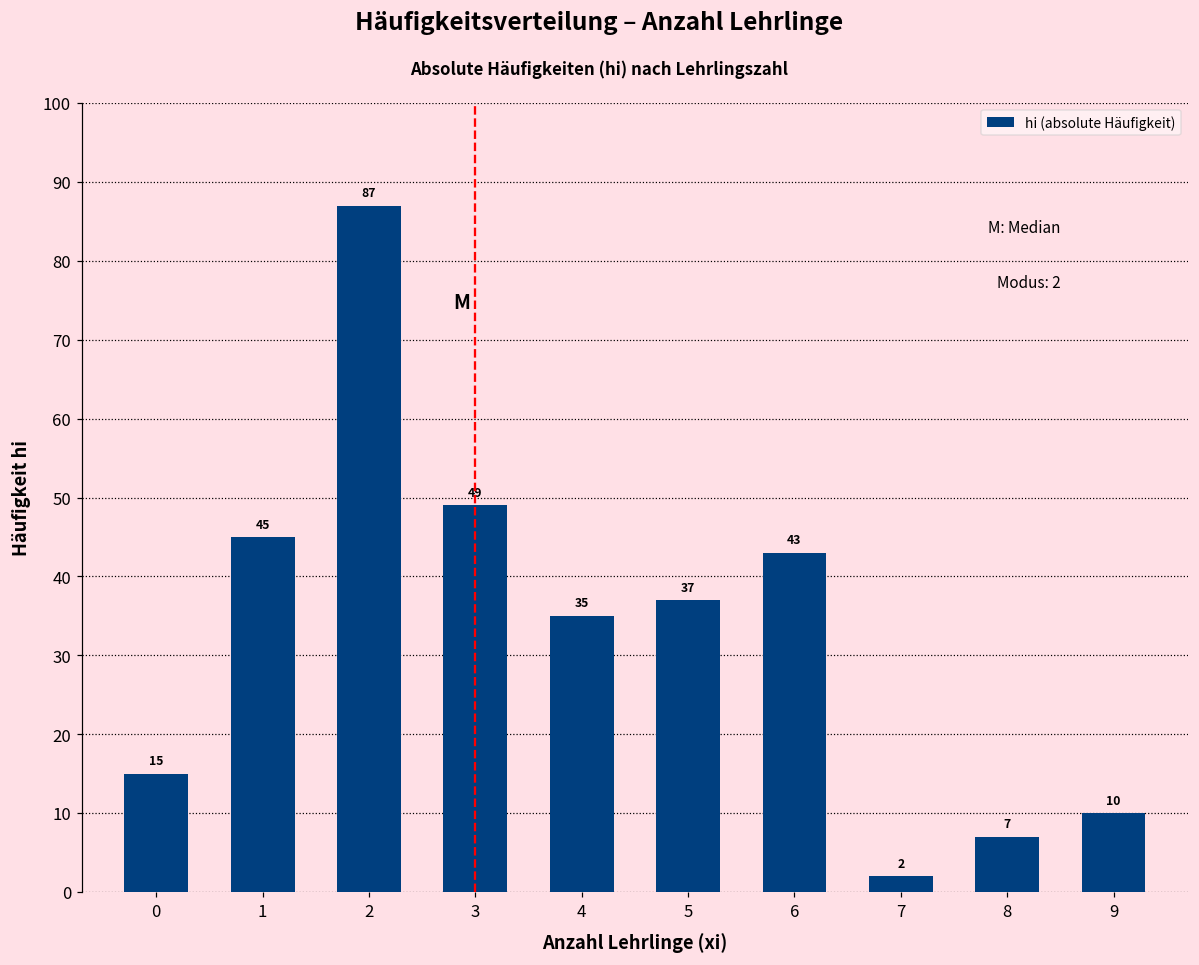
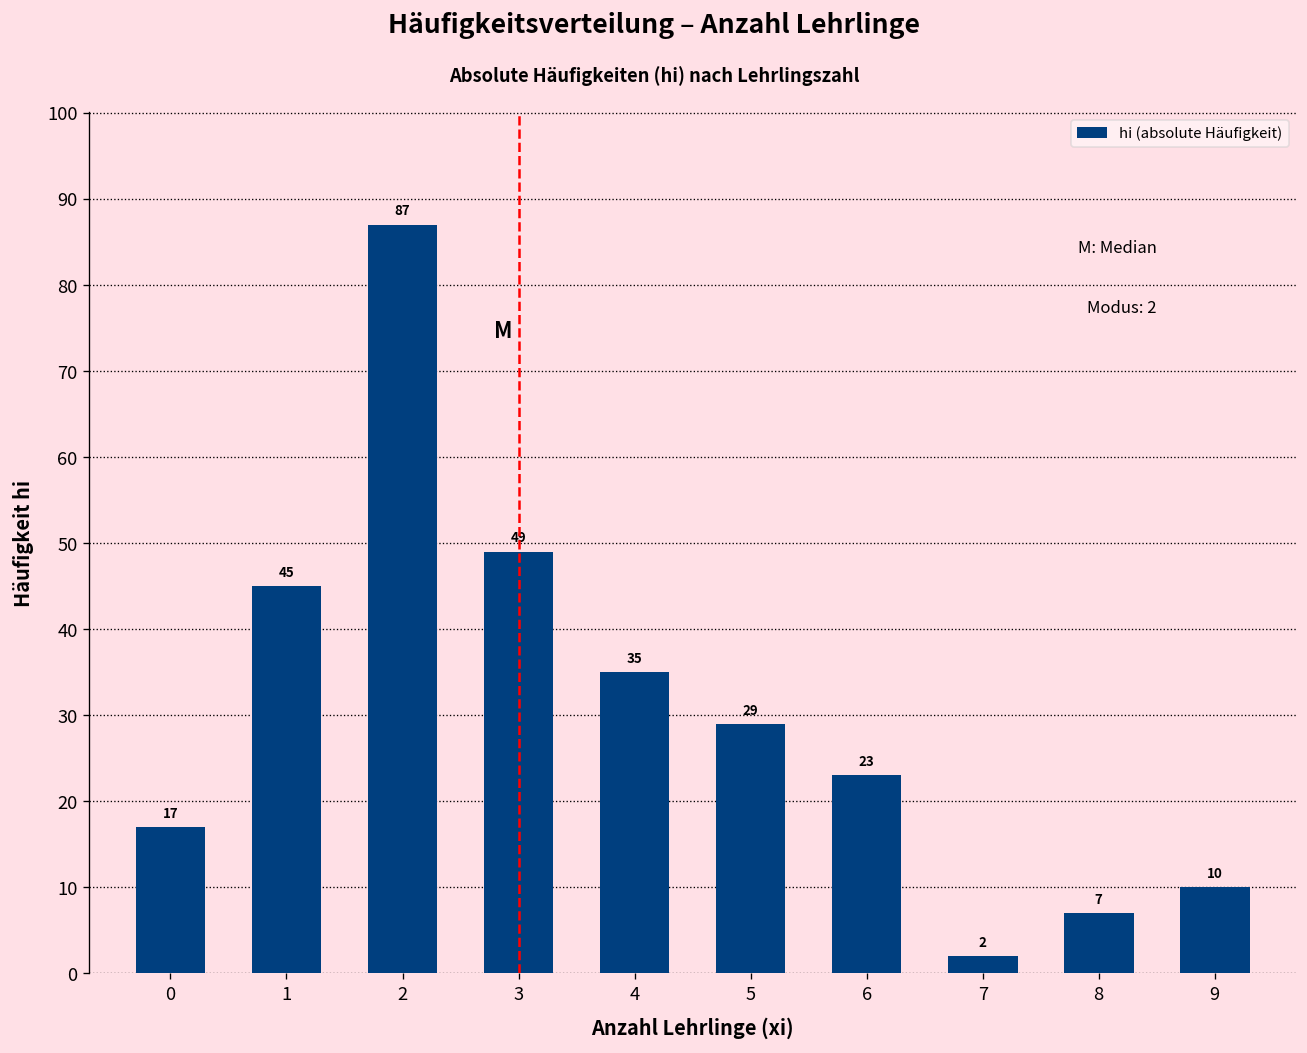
0: 15 -> 17
5: 37 -> 29
6: 43 -> 23
